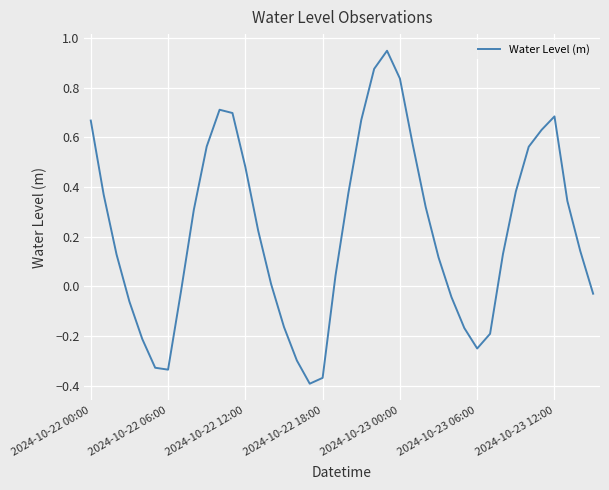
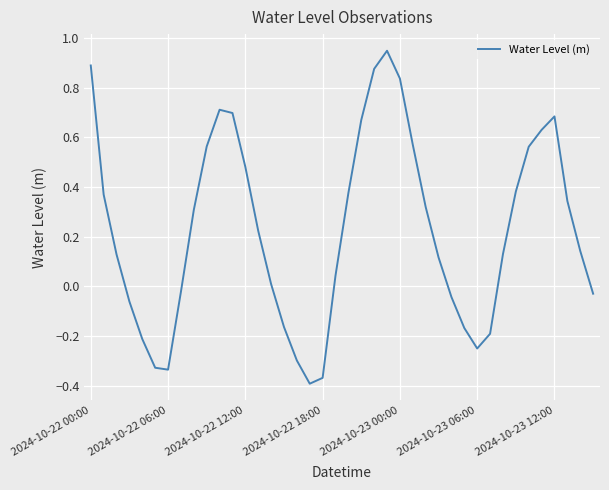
2024-10-22 00:00: 0.67 -> 0.89
